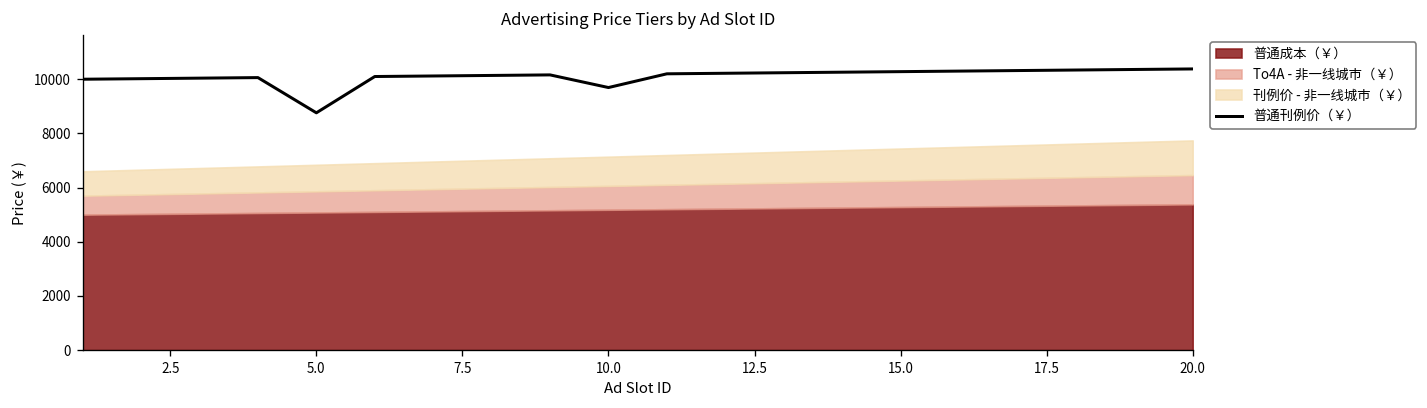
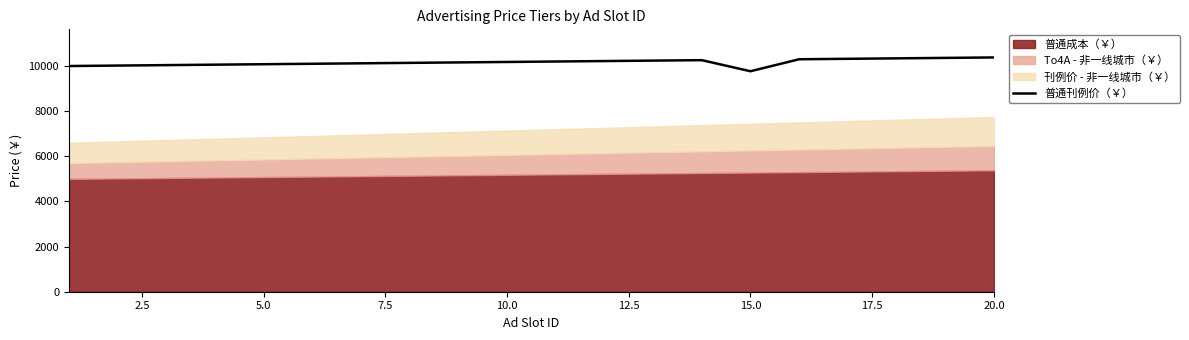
普通刊例价（￥）, 5.0: 8800 -> 10100
普通刊例价（￥）, 10.0: 9700 -> 10200
普通刊例价（￥）, 15.0: 10300 -> 9800
